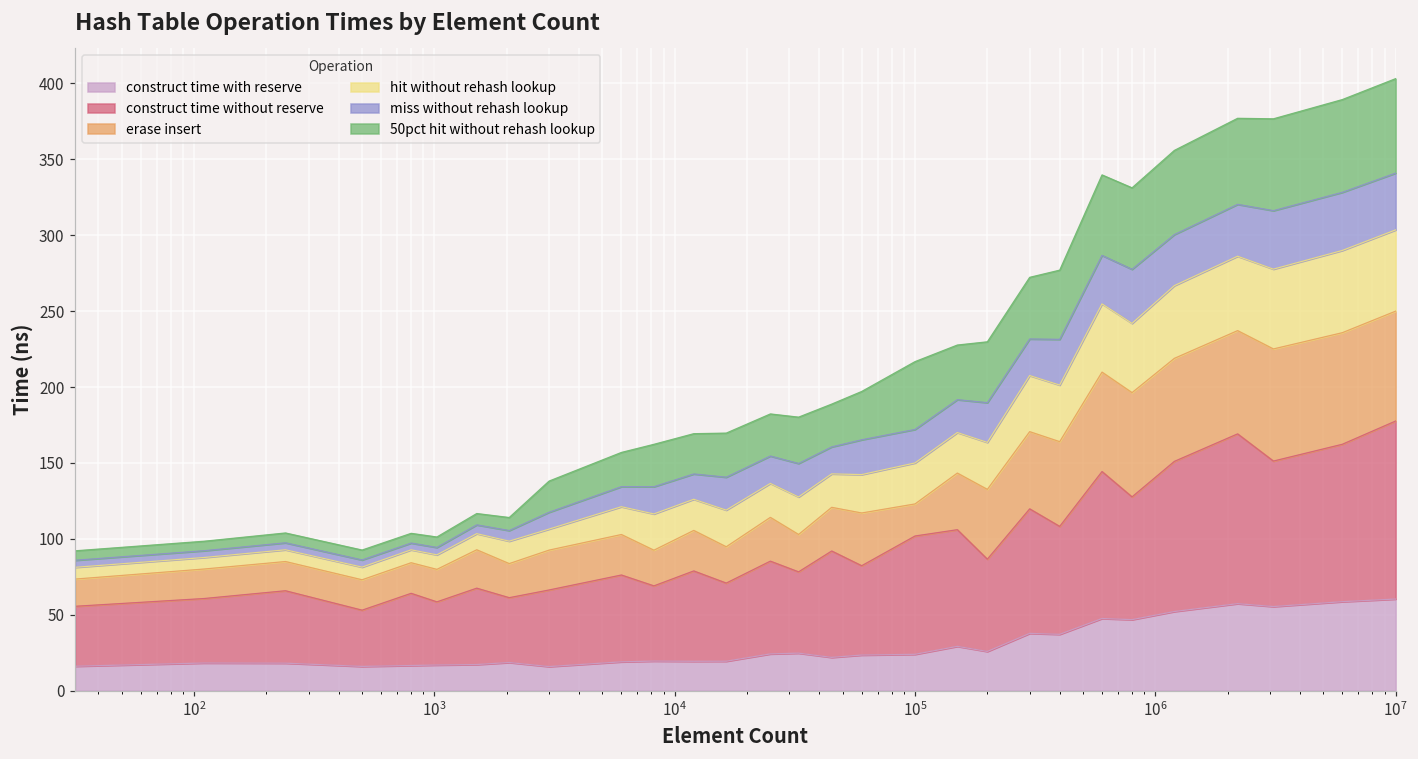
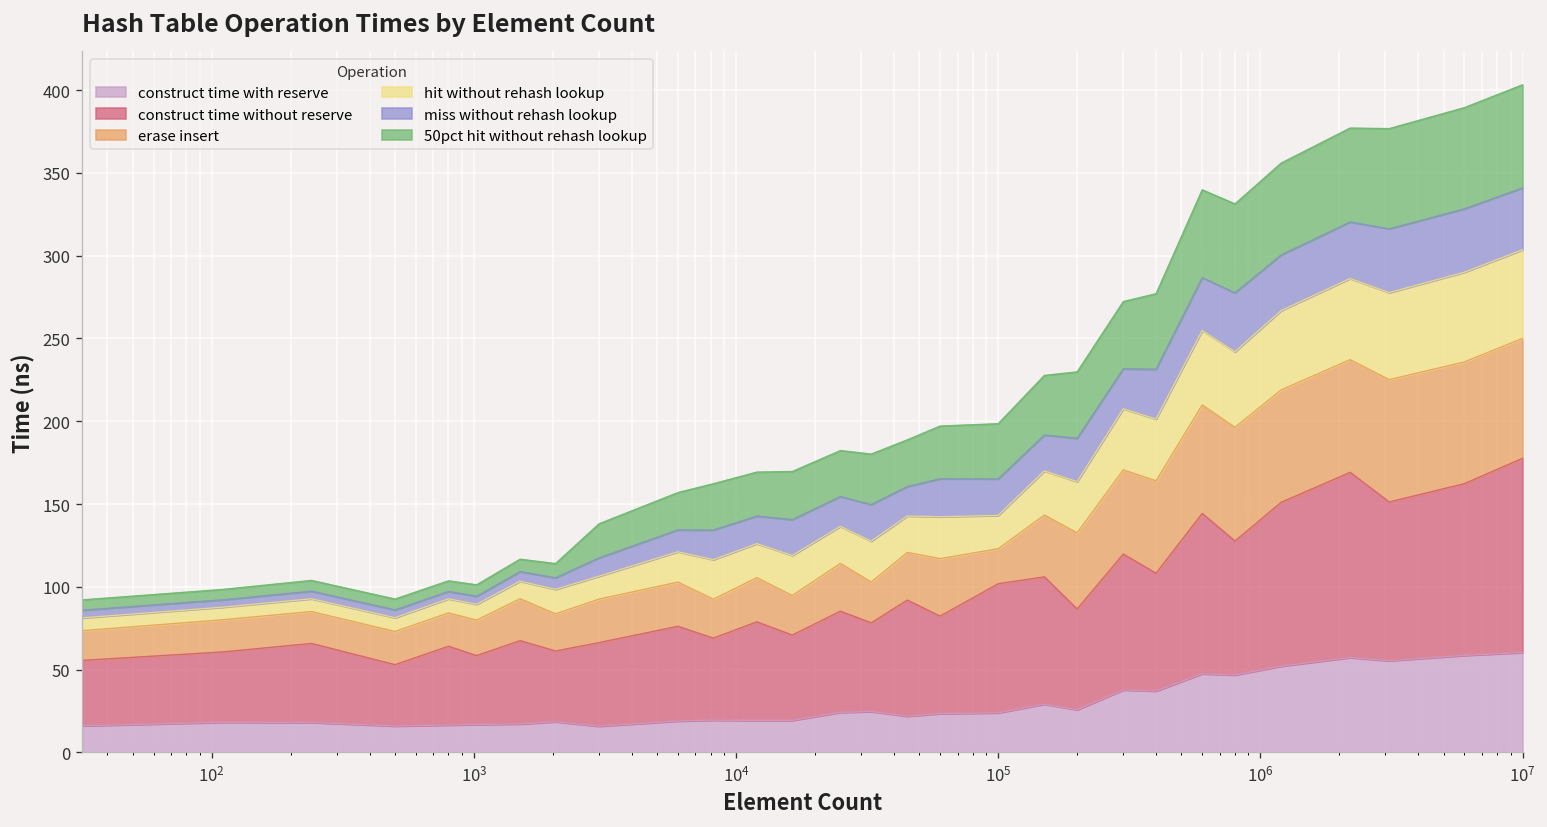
hit without rehash lookup, 10^5: 27 -> 20
50pct hit without rehash lookup, 10^5: 45 -> 33
